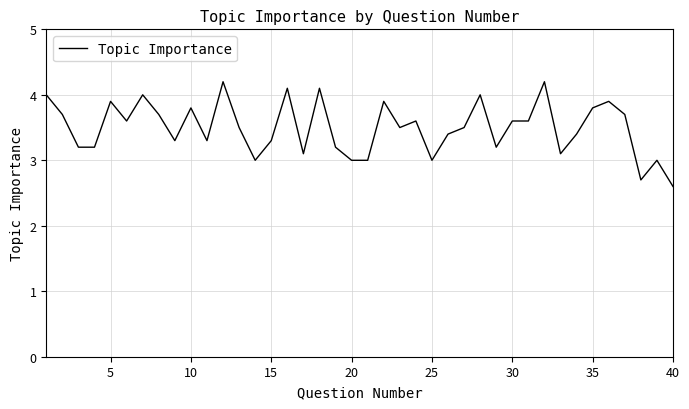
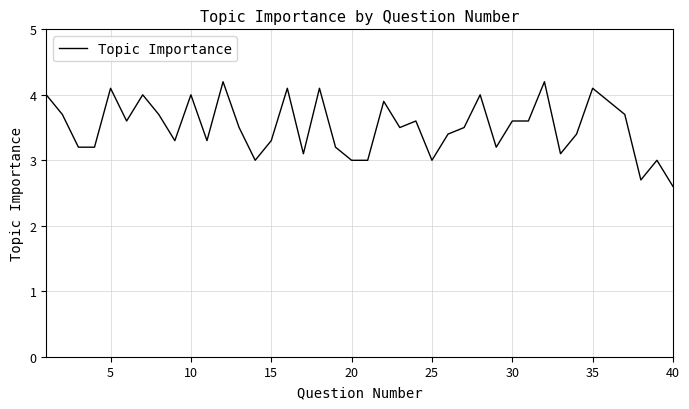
5: 3.9 -> 4.1
10: 3.8 -> 4.0
35: 3.8 -> 4.1
